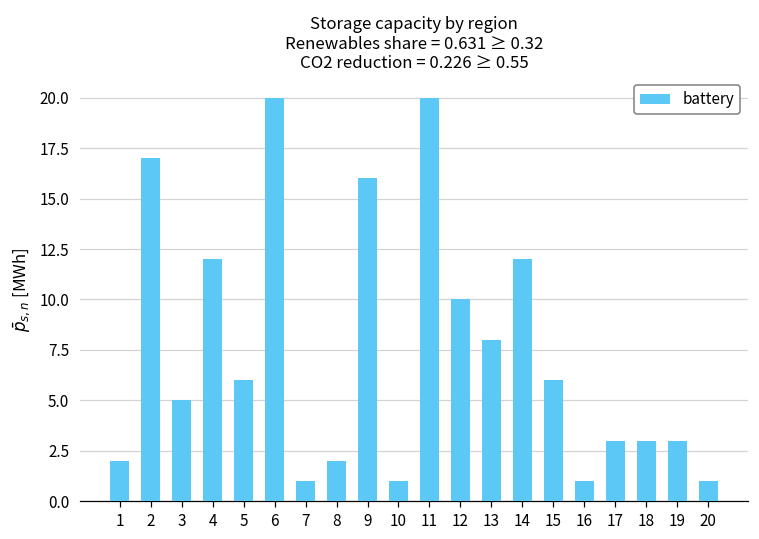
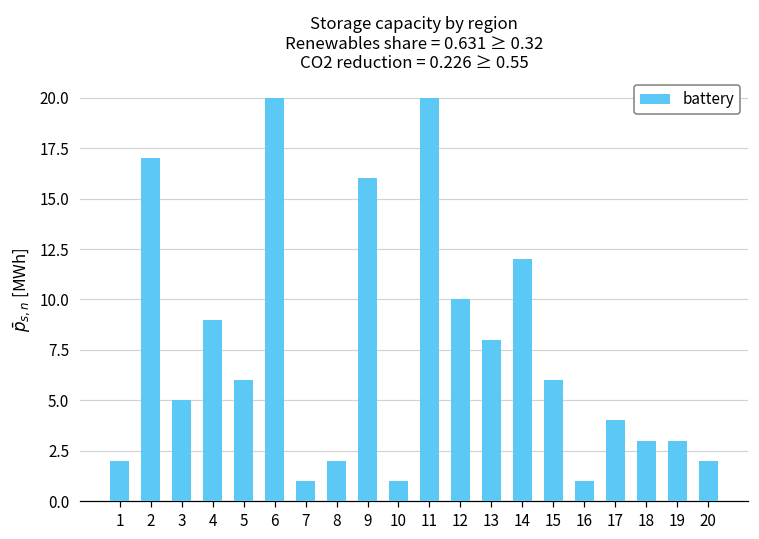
4: 12 -> 9
17: 3 -> 4
20: 1 -> 2
